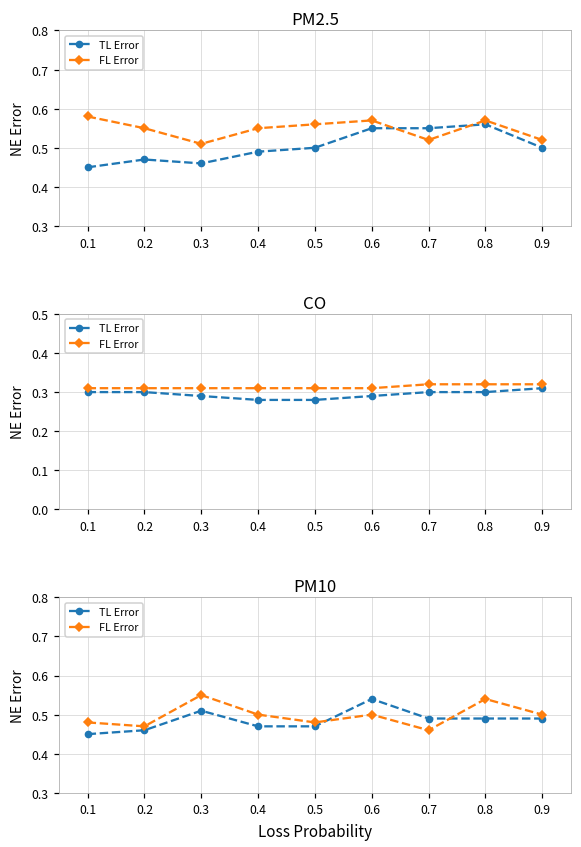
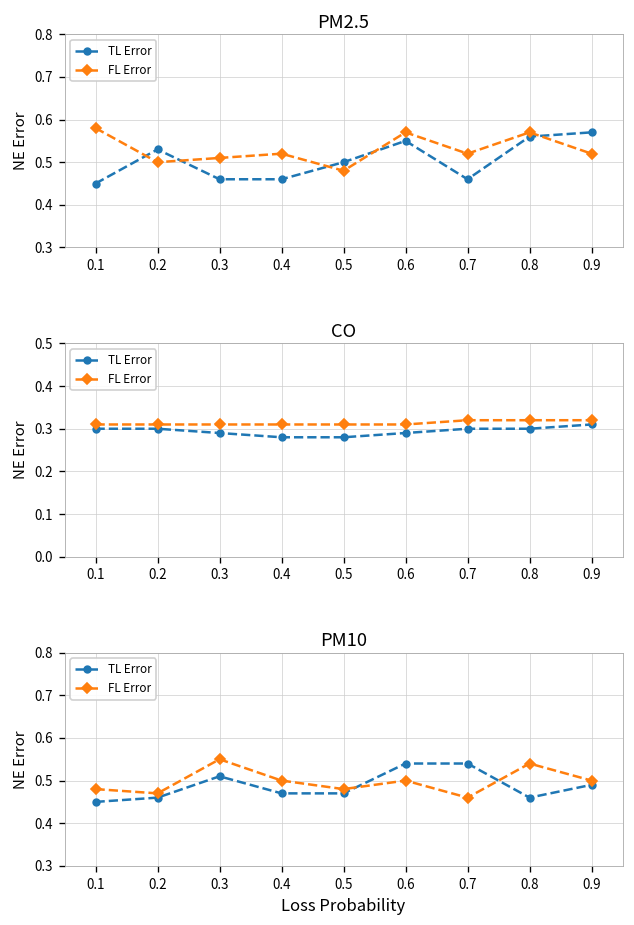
PM2.5, TL Error, 0.2: 0.47 -> 0.53
PM2.5, FL Error, 0.2: 0.55 -> 0.50
PM2.5, TL Error, 0.4: 0.49 -> 0.46
PM2.5, FL Error, 0.4: 0.55 -> 0.52
PM2.5, FL Error, 0.5: 0.56 -> 0.48
PM2.5, TL Error, 0.7: 0.55 -> 0.46
PM2.5, TL Error, 0.9: 0.50 -> 0.57
PM10, TL Error, 0.7: 0.49 -> 0.54
PM10, TL Error, 0.8: 0.49 -> 0.46
